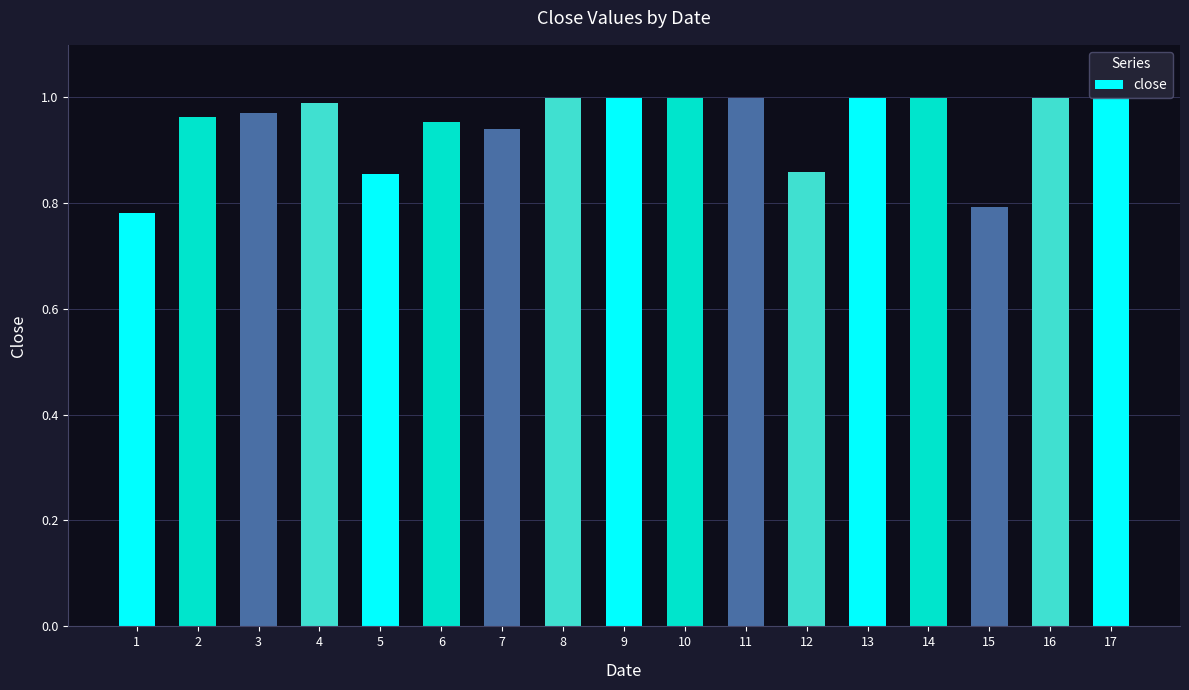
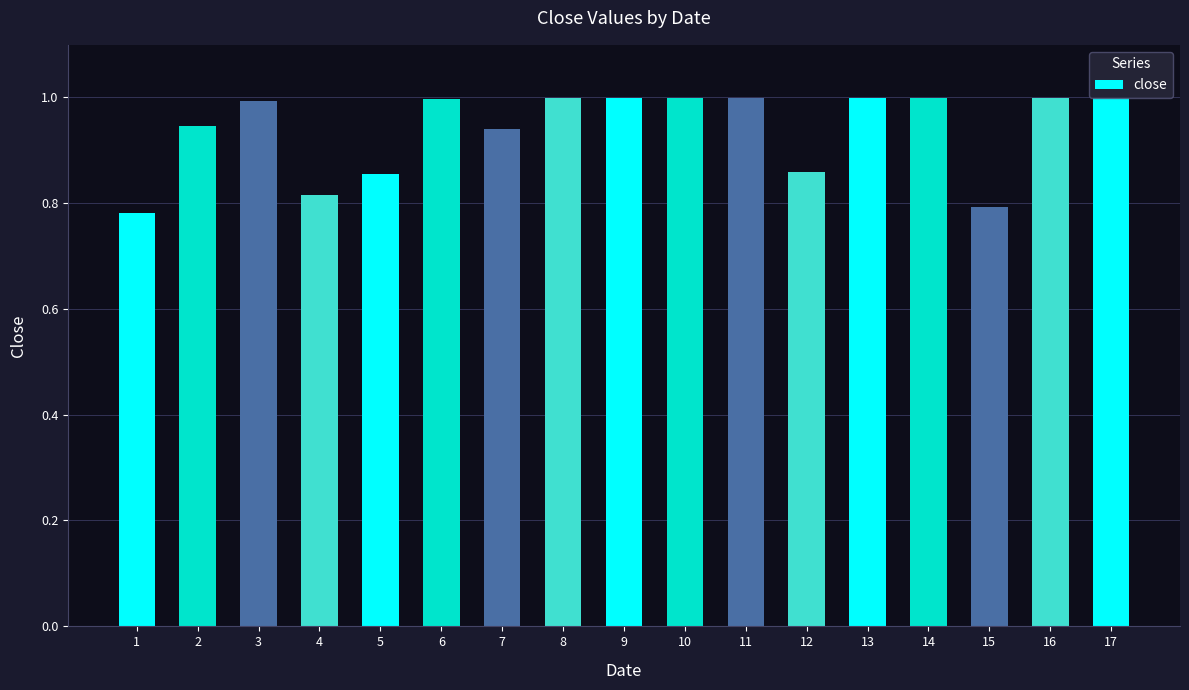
2: 0.96 -> 0.95
3: 0.97 -> 0.99
4: 0.99 -> 0.81
6: 0.95 -> 1.00
